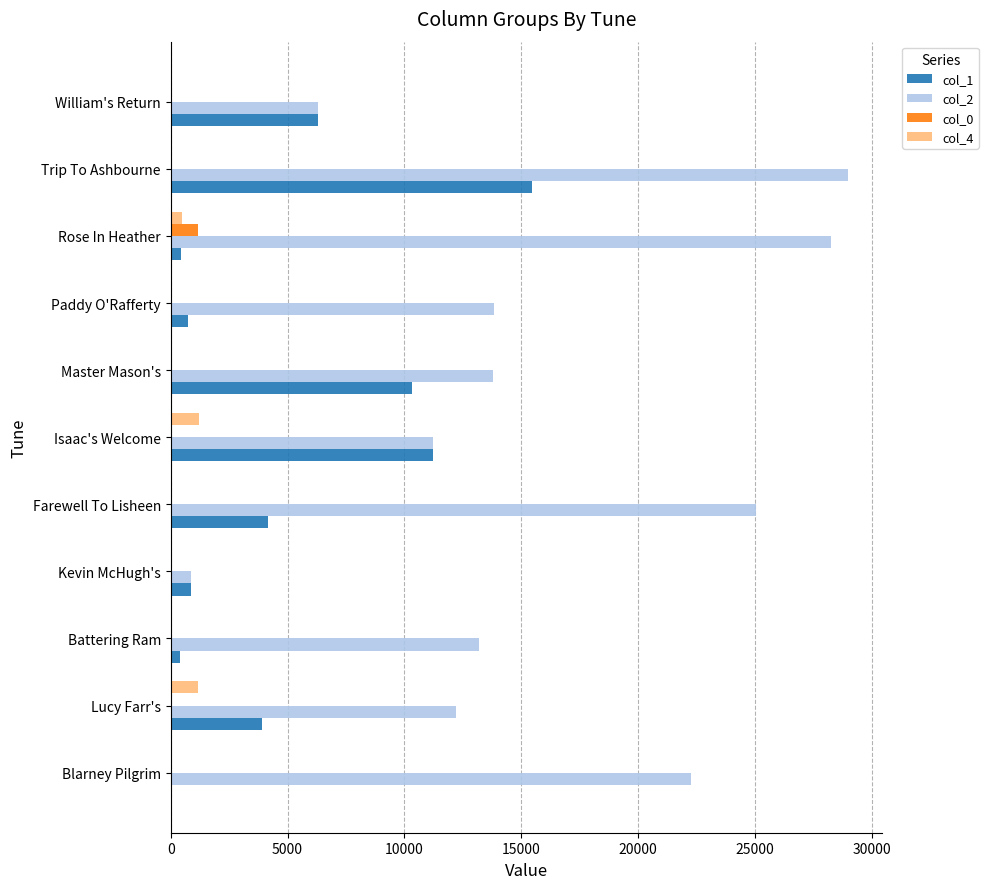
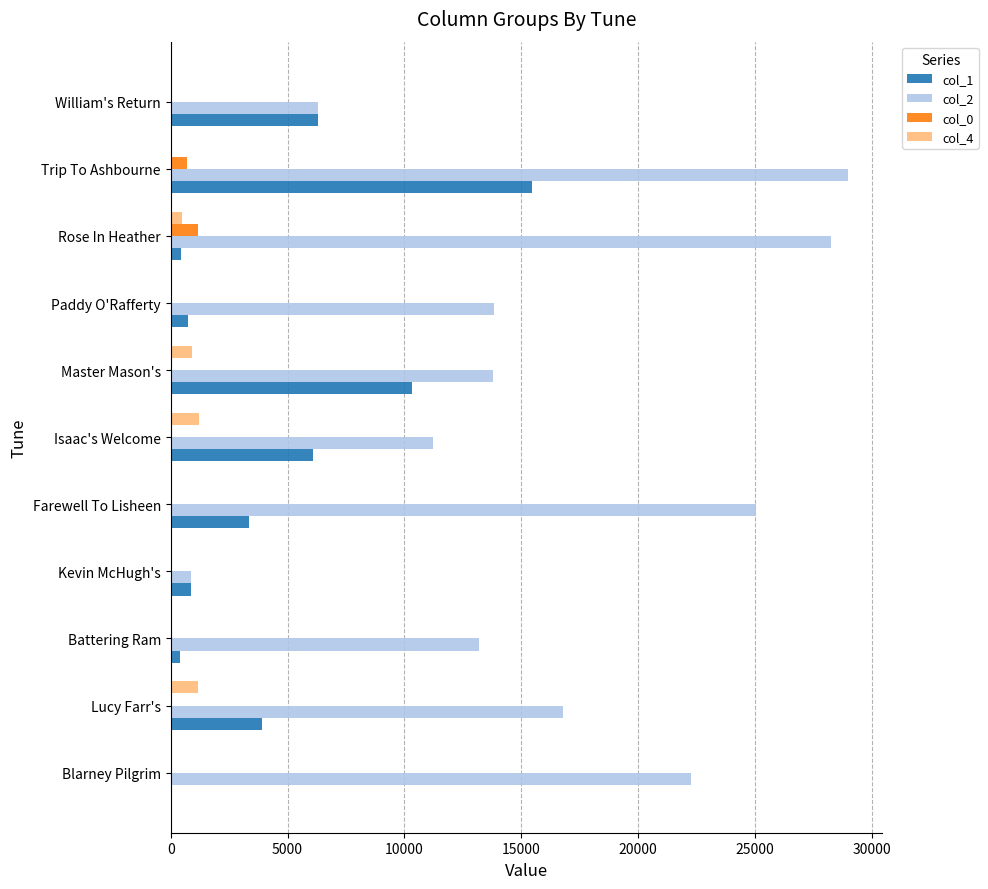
col_0, Trip To Ashbourne: 0 -> 700
col_4, Master Mason's: 0 -> 900
col_1, Isaac's Welcome: 11200 -> 6100
col_1, Farewell To Lisheen: 4200 -> 3400
col_2, Lucy Farr's: 12200 -> 16800
